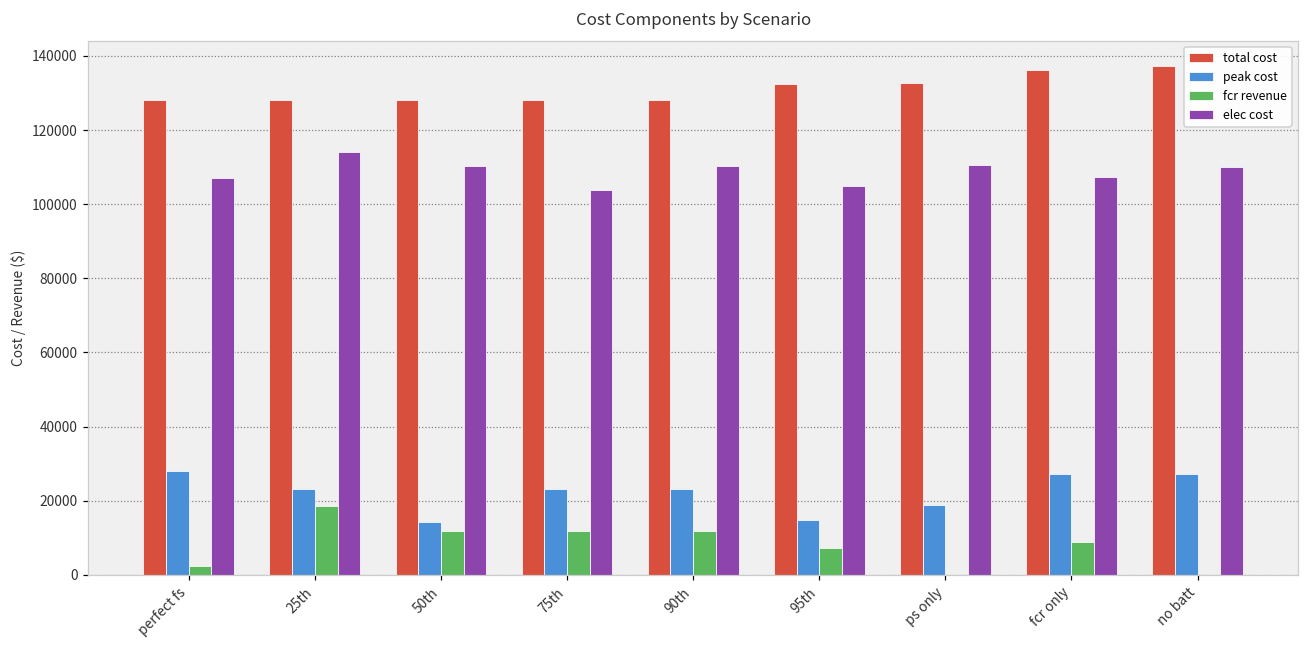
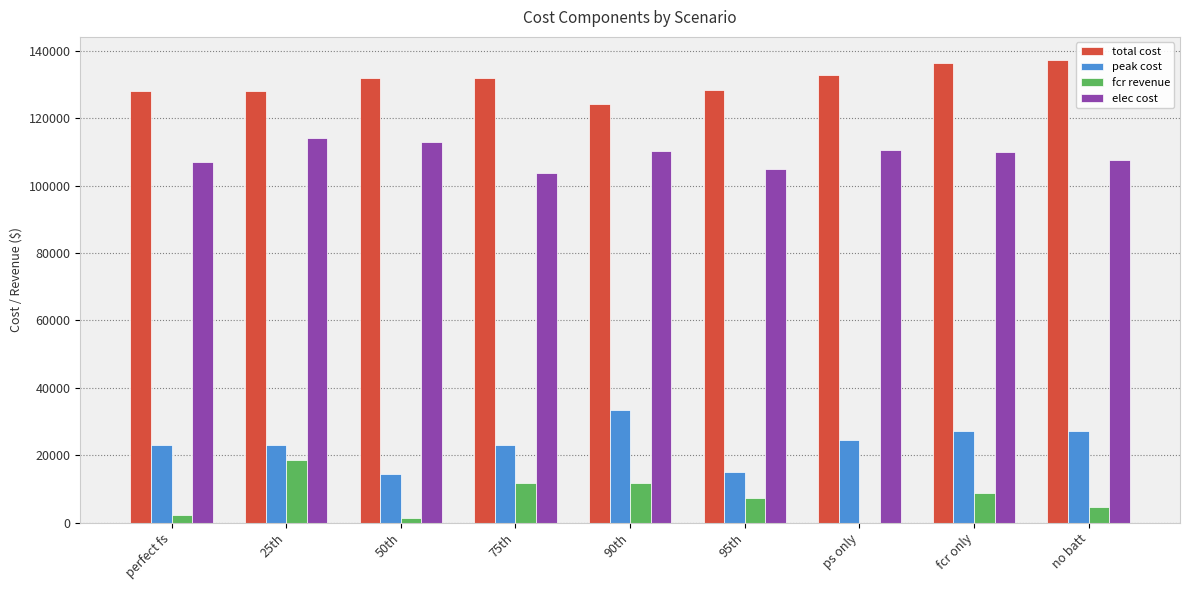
peak cost, perfect fs: 28000 -> 23000
total cost, 50th: 128000 -> 132000
fcr revenue, 50th: 12000 -> 1000
elec cost, 50th: 110000 -> 113000
total cost, 75th: 128000 -> 132000
total cost, 90th: 128000 -> 124000
peak cost, 90th: 23000 -> 33000
total cost, 95th: 132000 -> 128000
peak cost, ps only: 19000 -> 24000
elec cost, fcr only: 107000 -> 110000
fcr revenue, no batt: 0 -> 5000
elec cost, no batt: 110000 -> 108000
